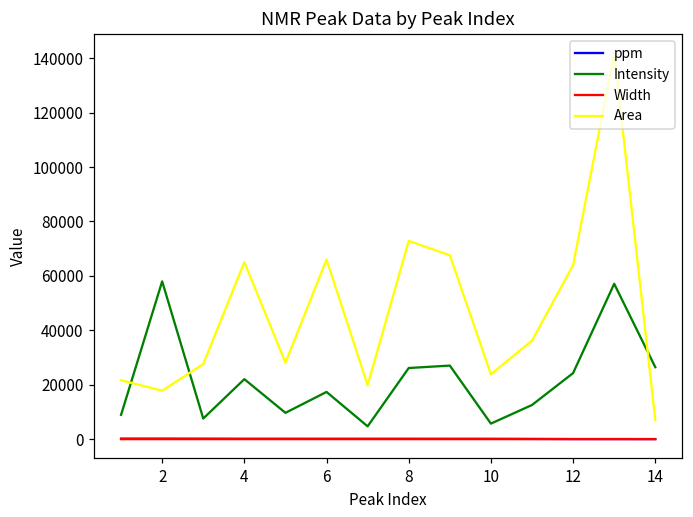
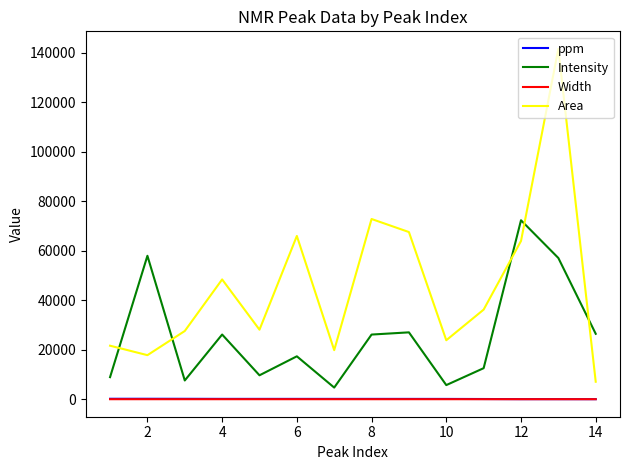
Intensity, 4: 22000 -> 26000
Area, 4: 65000 -> 48000
Intensity, 12: 24000 -> 72000
